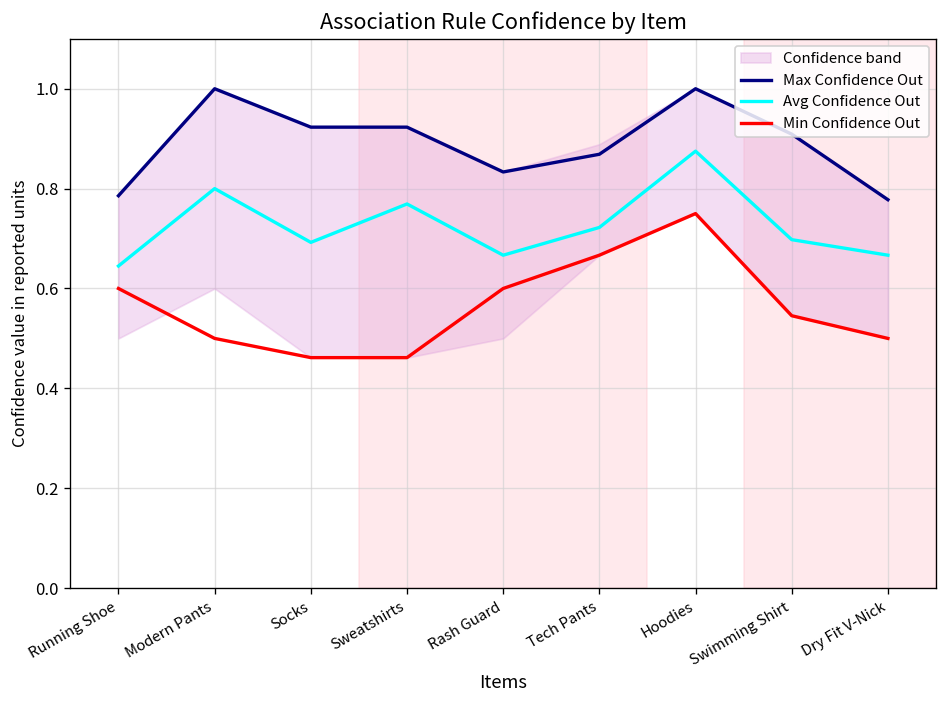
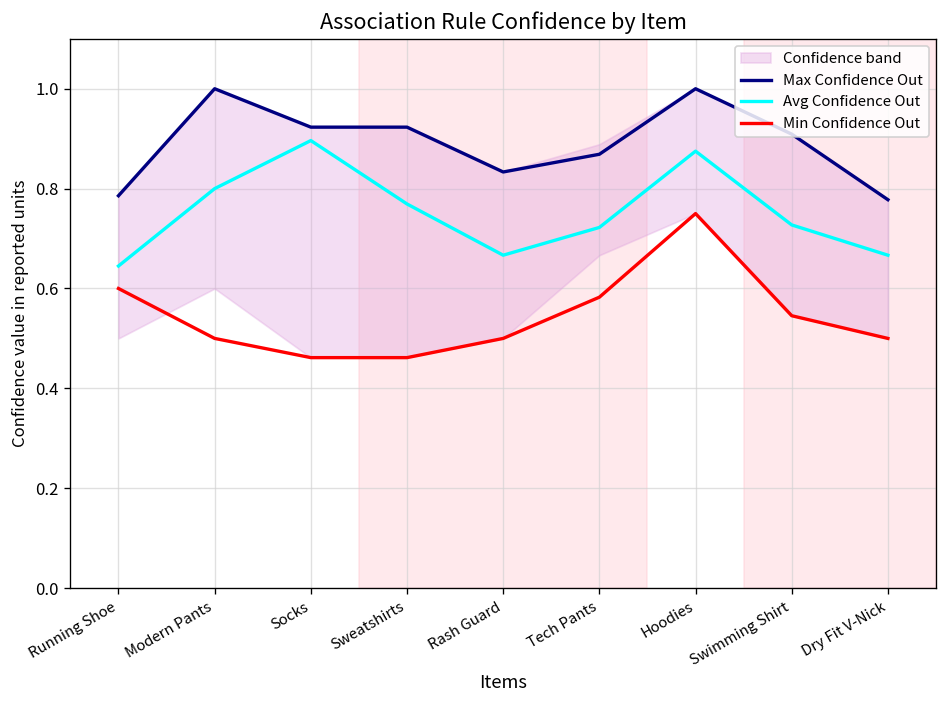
Avg Confidence Out, Socks: 0.69 -> 0.90
Min Confidence Out, Rash Guard: 0.6 -> 0.5
Min Confidence Out, Tech Pants: 0.67 -> 0.58
Avg Confidence Out, Swimming Shirt: 0.70 -> 0.73
